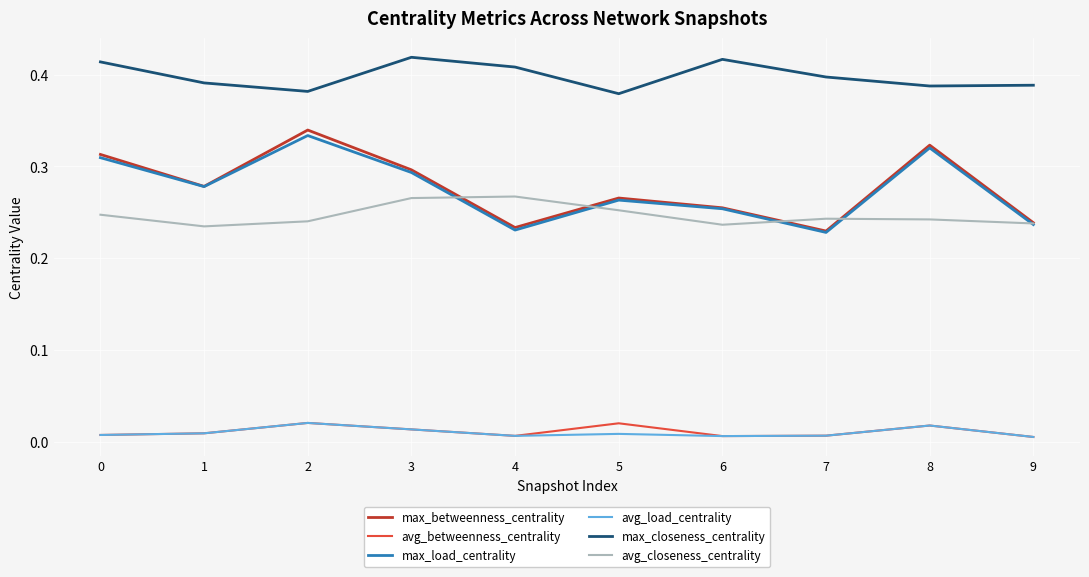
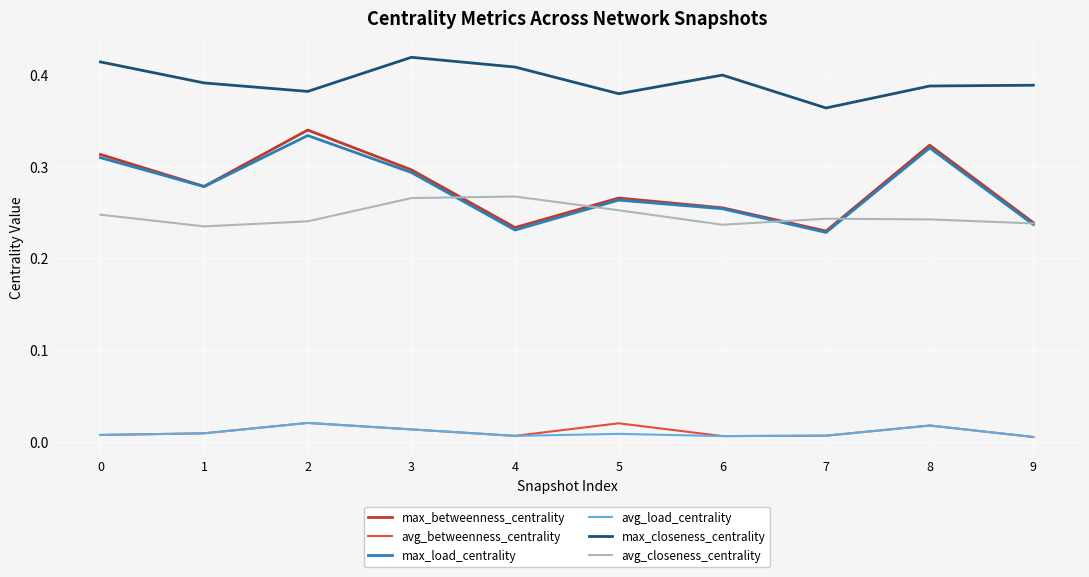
max_closeness_centrality, 6: 0.42 -> 0.40
max_closeness_centrality, 7: 0.40 -> 0.36
